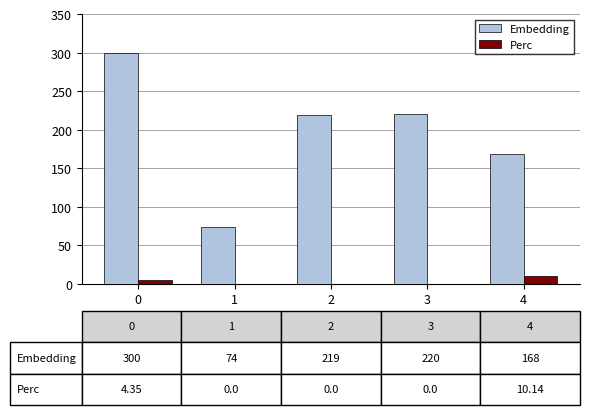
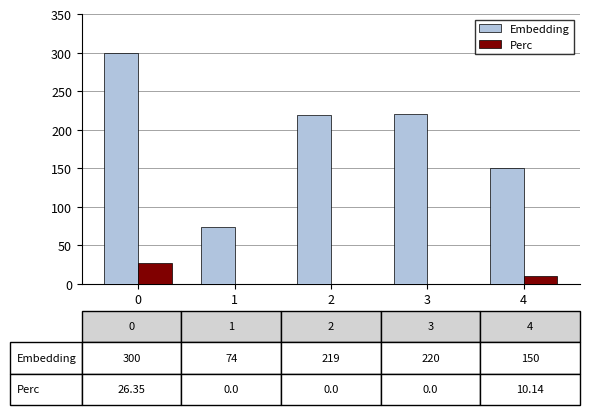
Perc, 0: 4.35 -> 26.35
Embedding, 4: 168 -> 150
